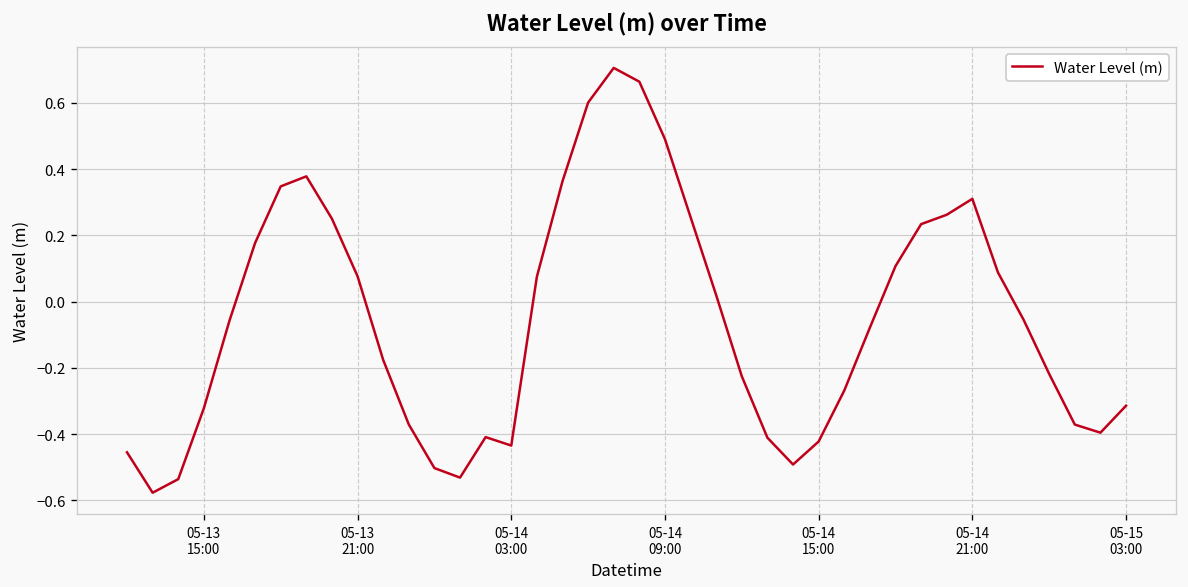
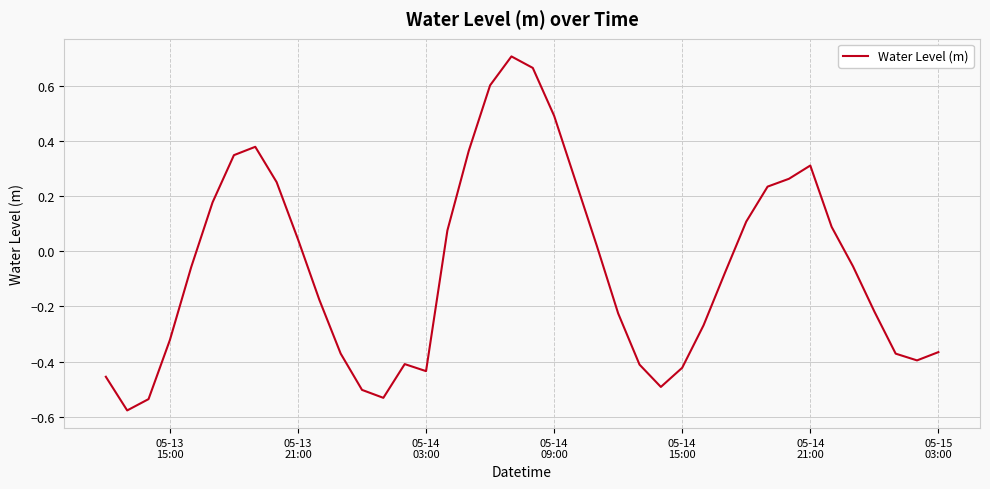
05-13 21:00: 0.08 -> 0.04
05-15 03:00: -0.31 -> -0.37
